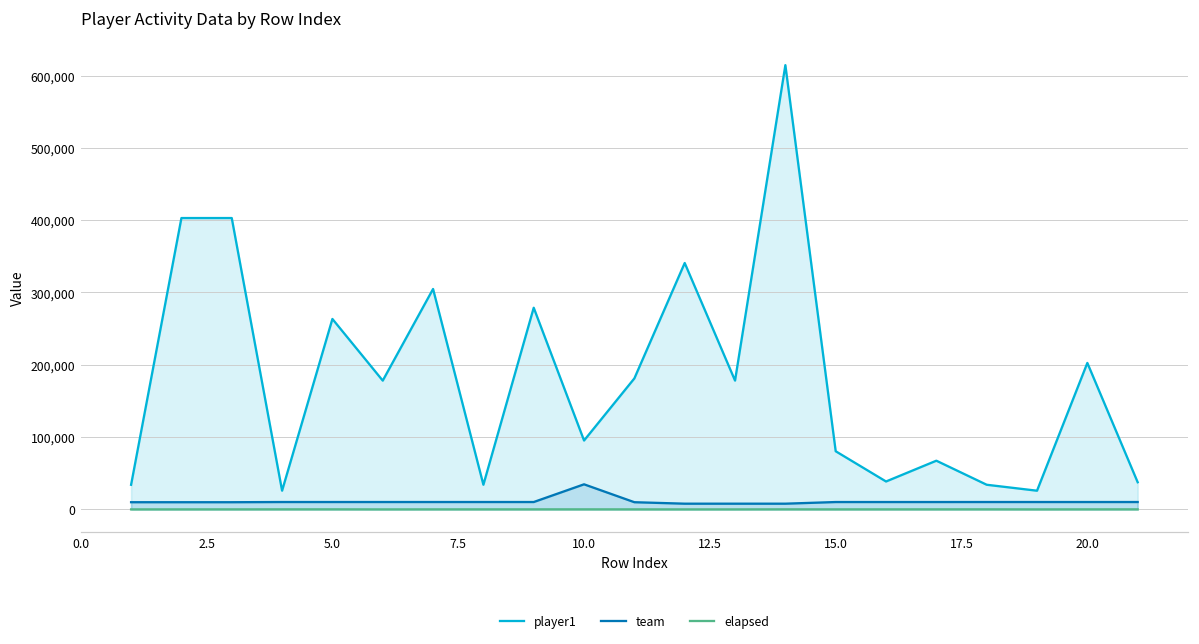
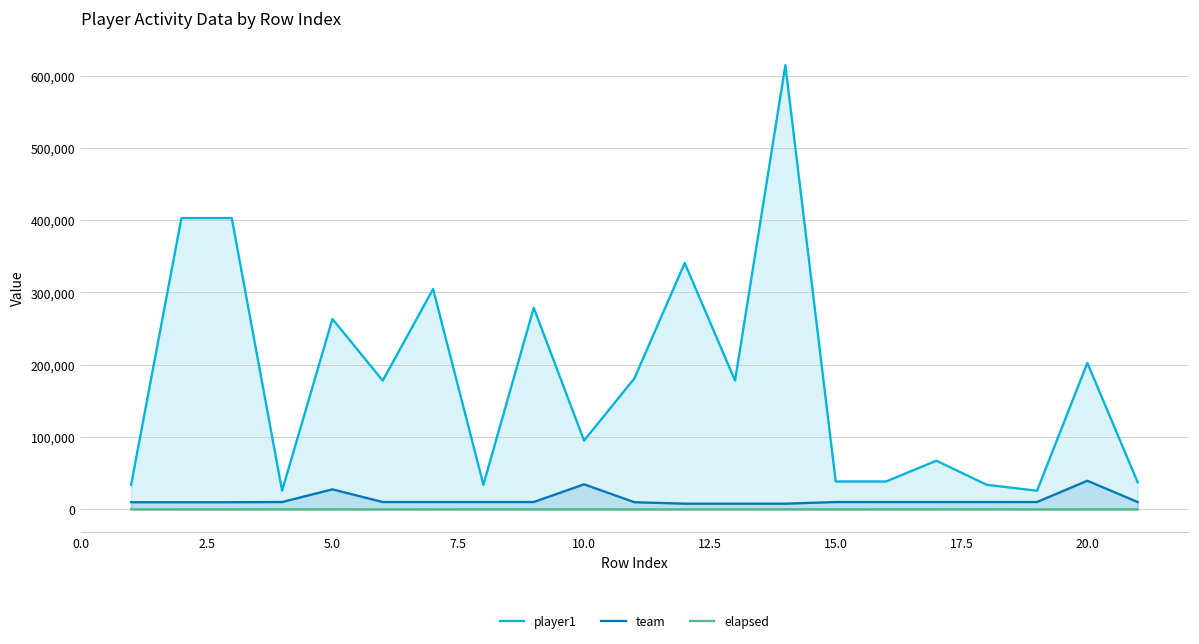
team, 5.0: 10,000 -> 30,000
player1, 15.0: 80,000 -> 40,000
team, 20.0: 10,000 -> 40,000
